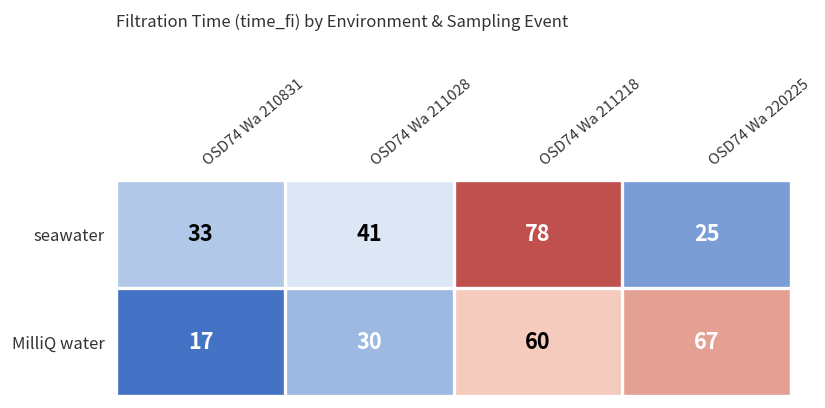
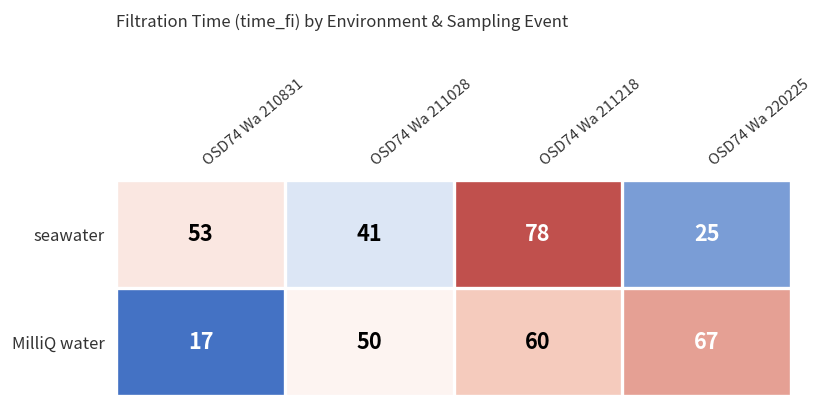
seawater, OSD74 Wa 210831: 33 -> 53
MilliQ water, OSD74 Wa 211028: 30 -> 50
